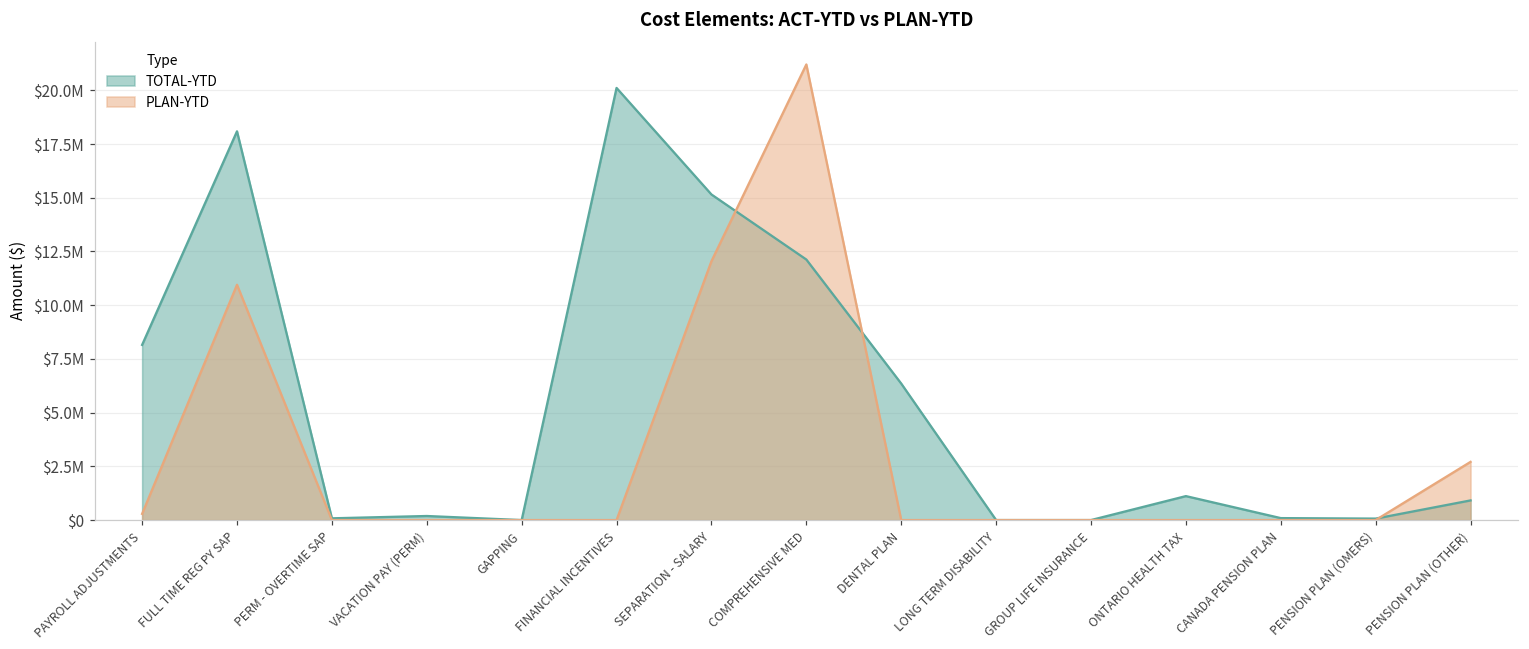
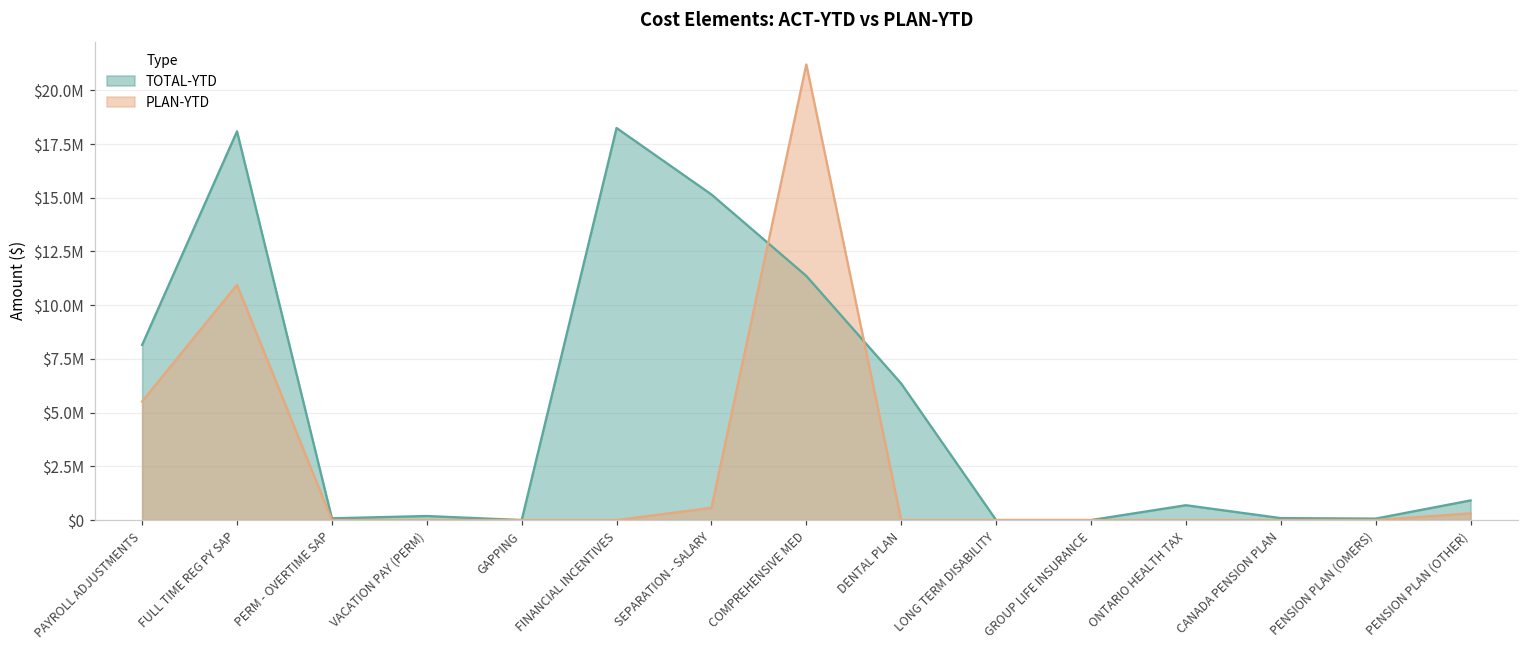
PLAN-YTD, PAYROLL ADJUSTMENTS: $300000 -> $5500000
TOTAL-YTD, FINANCIAL INCENTIVES: $20100000 -> $18200000
PLAN-YTD, SEPARATION - SALARY: $12000000 -> $600000
TOTAL-YTD, COMPREHENSIVE MED: $12100000 -> $11400000
TOTAL-YTD, ONTARIO HEALTH TAX: $1100000 -> $700000
PLAN-YTD, PENSION PLAN (OTHER): $2700000 -> $300000
